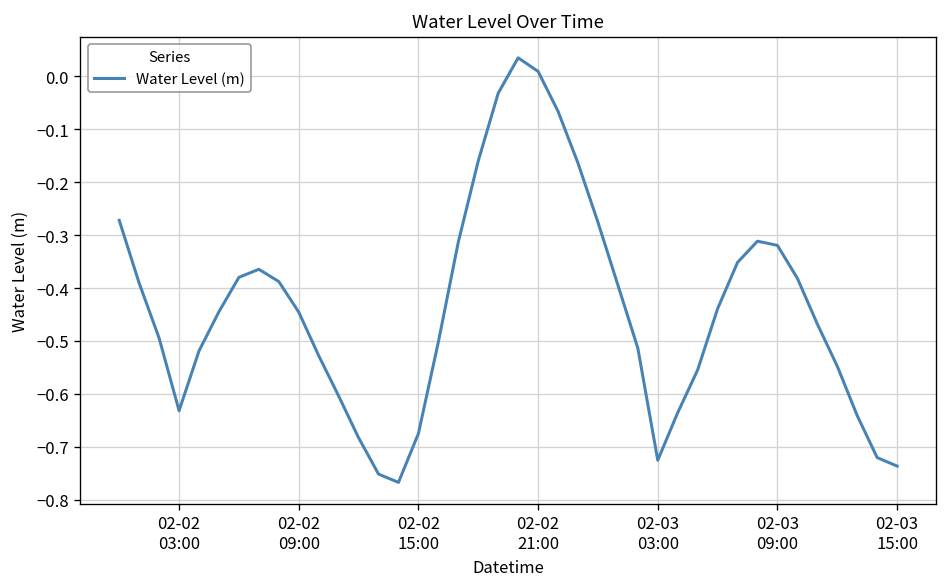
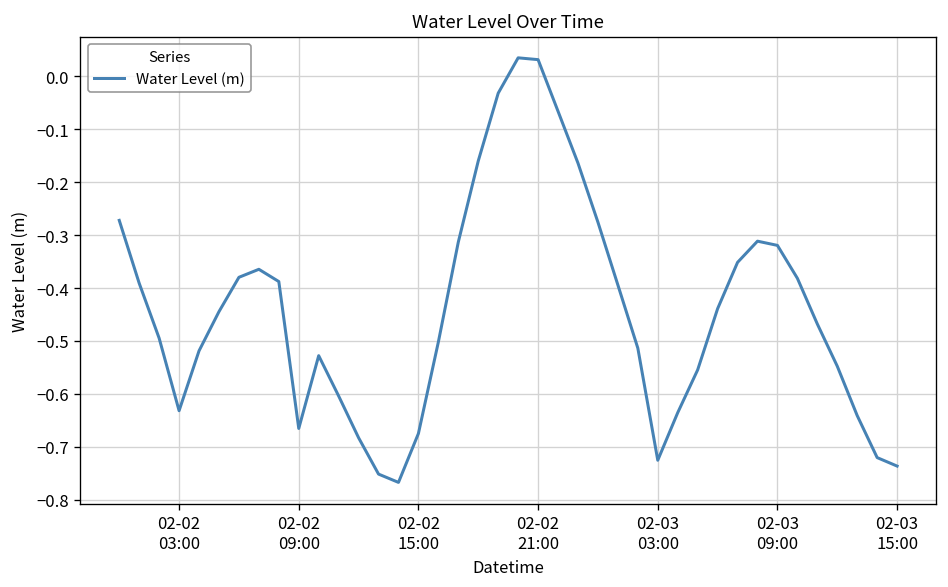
02-02 09:00: -0.45 -> -0.67
02-02 21:00: 0.01 -> 0.03
